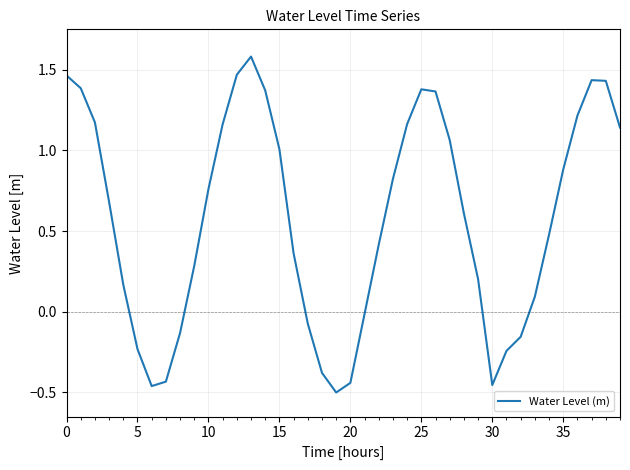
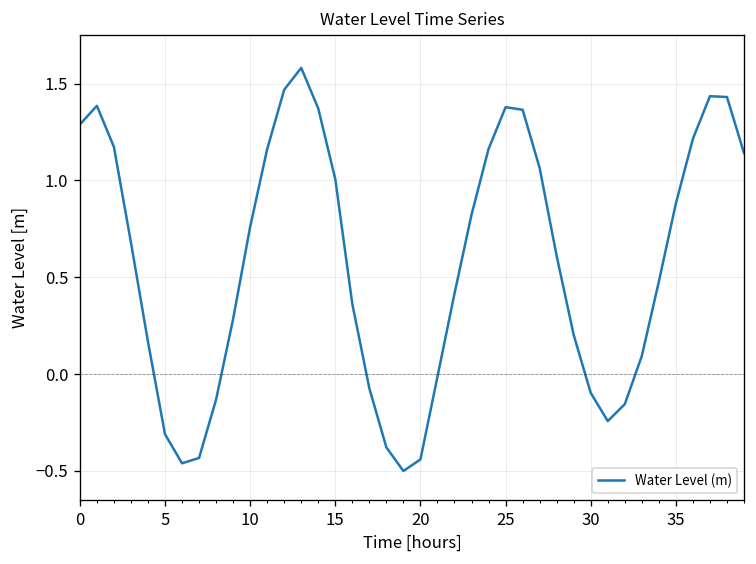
0: 1.46 -> 1.29
5: -0.23 -> -0.31
30: -0.45 -> -0.10
